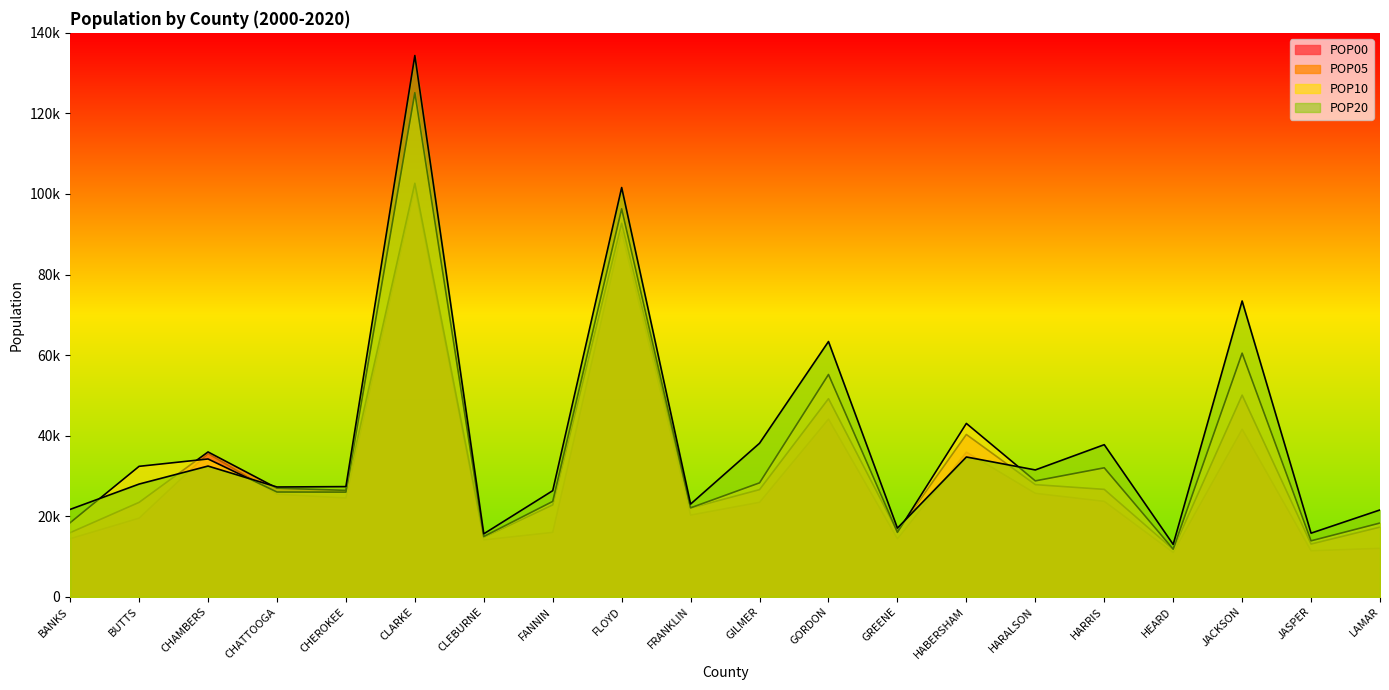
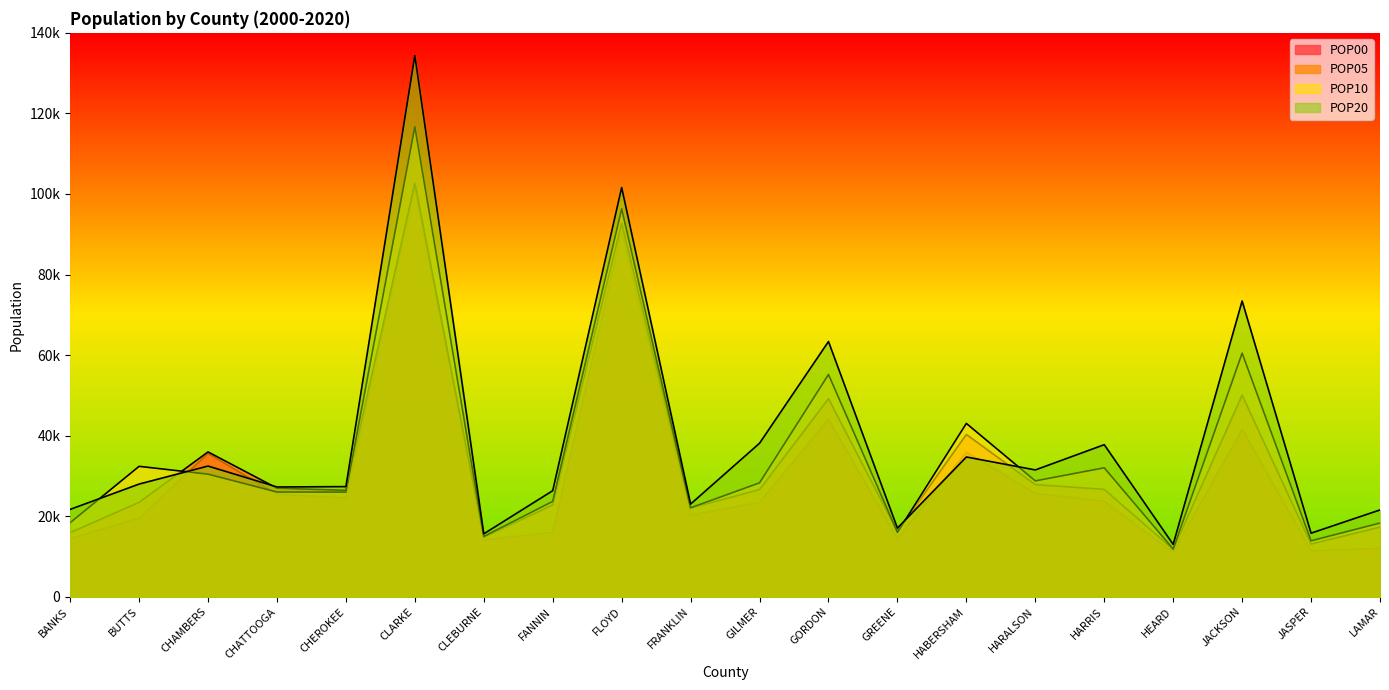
POP10, CHAMBERS: 34000 -> 30000
POP10, CLARKE: 125000 -> 117000
